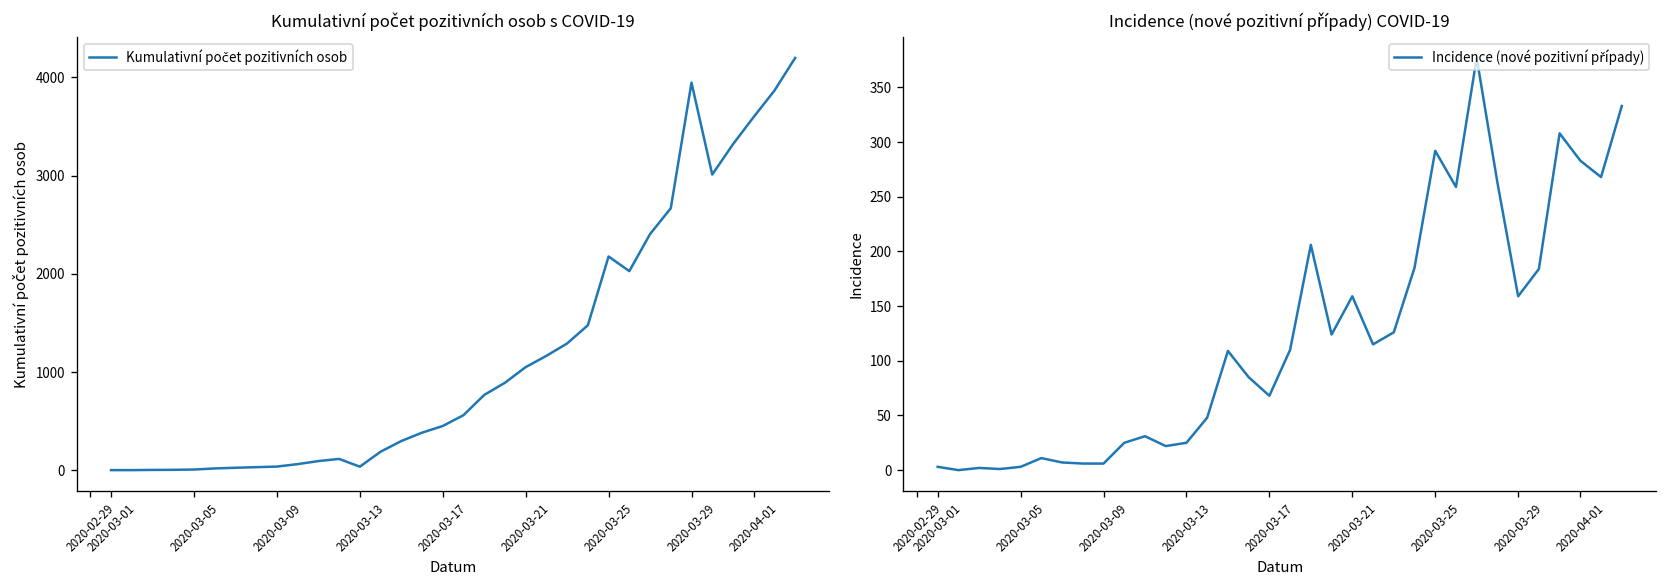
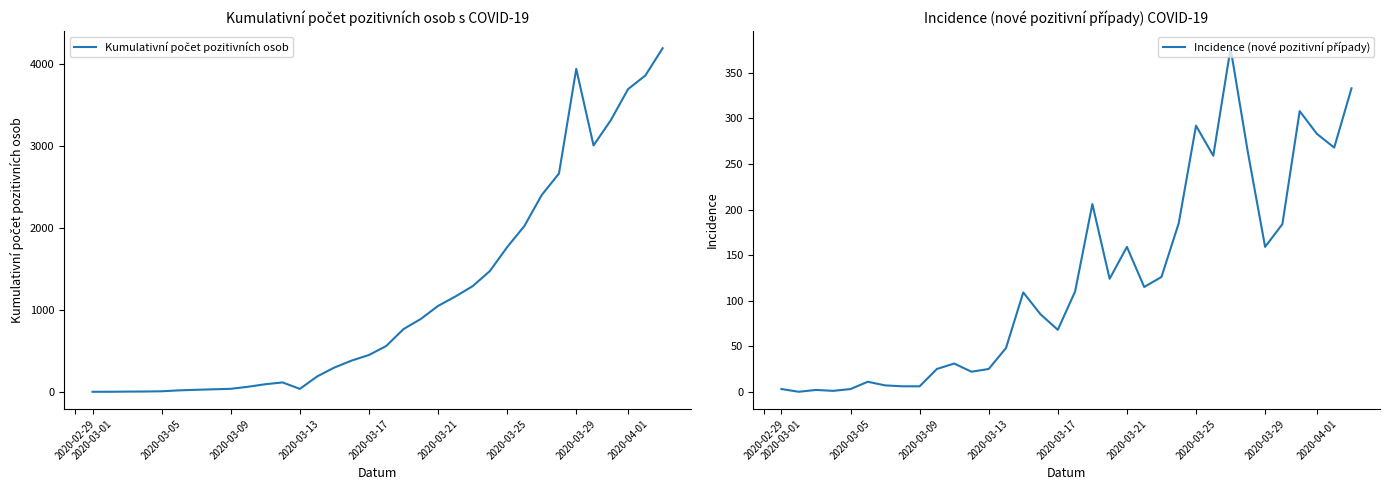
Kumulativní počet pozitivních osob s COVID-19, 2020-03-25: 2200 -> 1800
Kumulativní počet pozitivních osob s COVID-19, 2020-04-01: 3600 -> 3700
